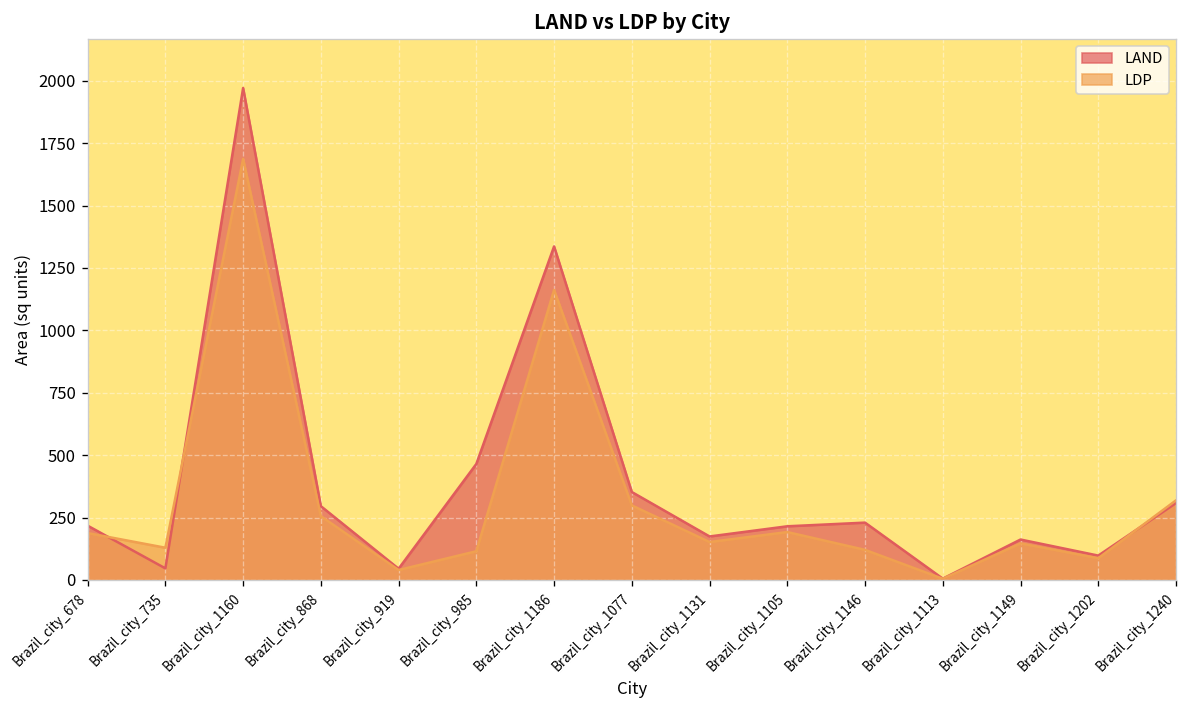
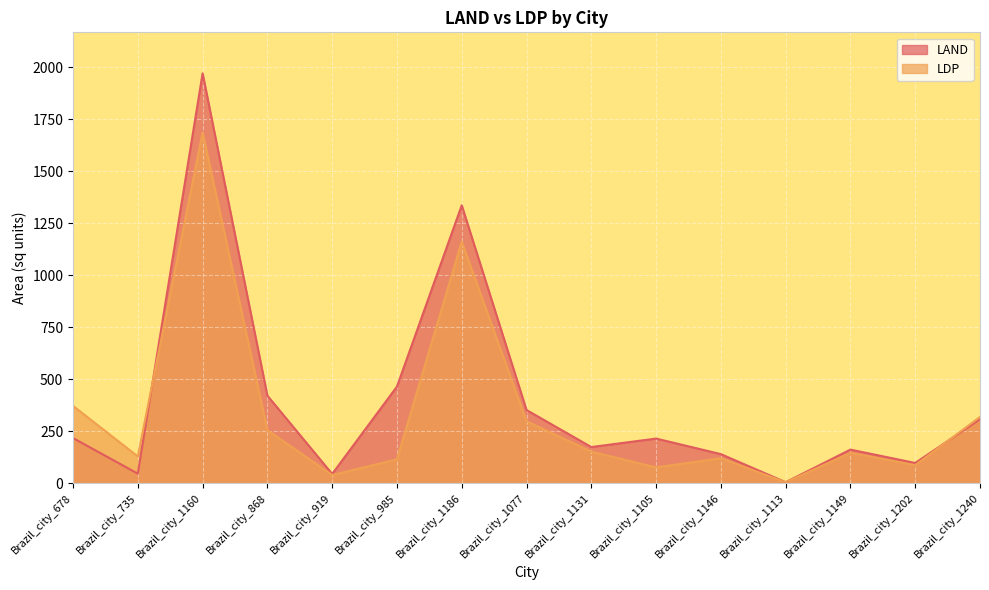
LDP, Brazil_city_678: 190 -> 370
LAND, Brazil_city_868: 300 -> 420
LDP, Brazil_city_1105: 190 -> 80
LAND, Brazil_city_1146: 230 -> 140
